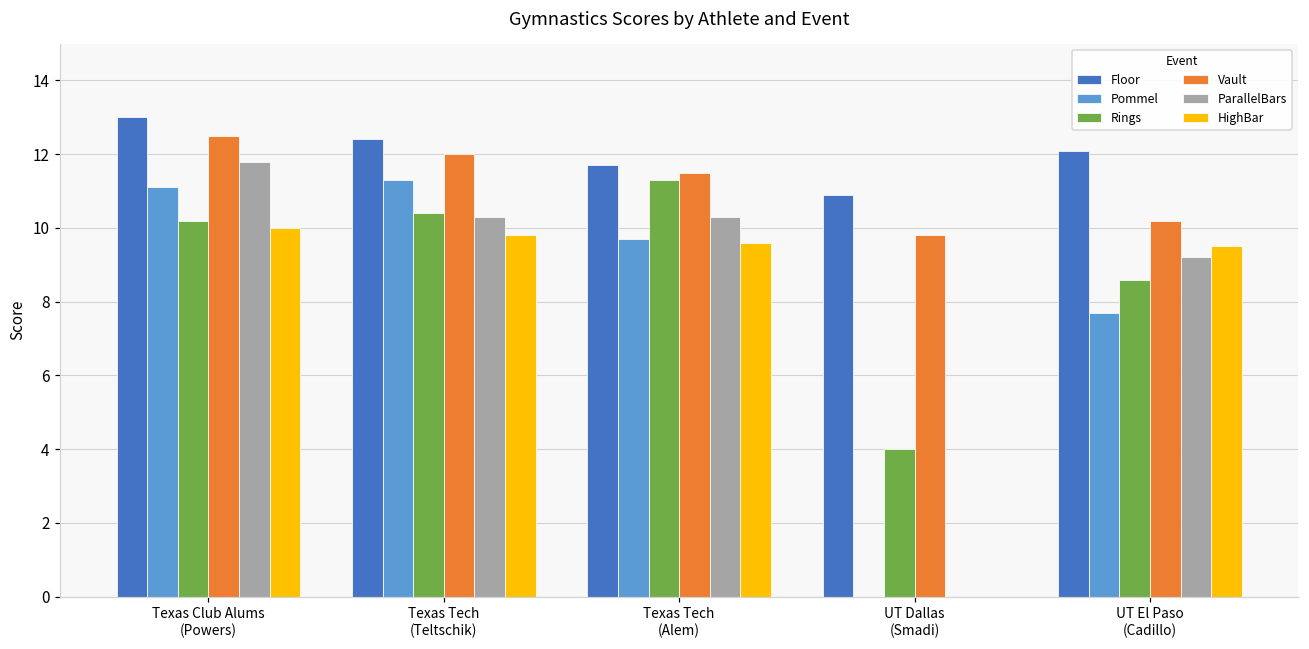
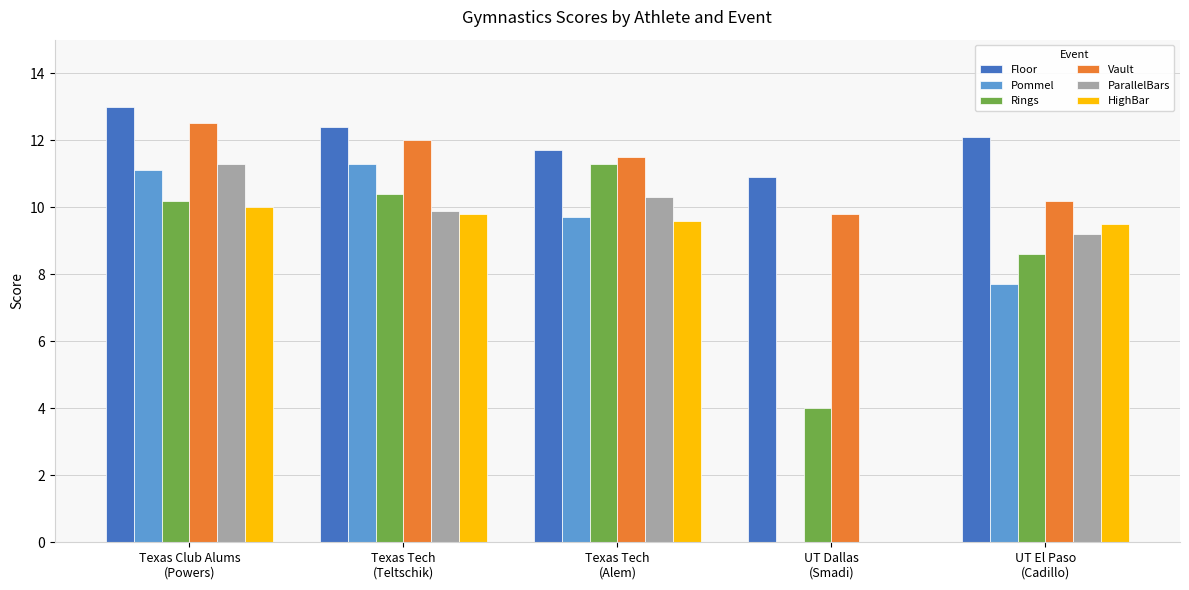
ParallelBars, Texas Club Alums (Powers): 11.8 -> 11.3
ParallelBars, Texas Tech (Teltschik): 10.3 -> 9.9
